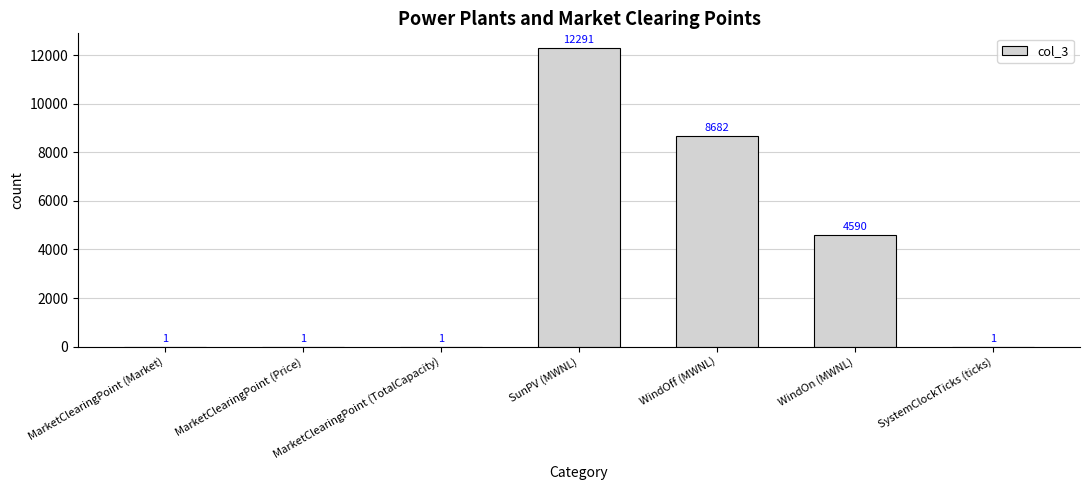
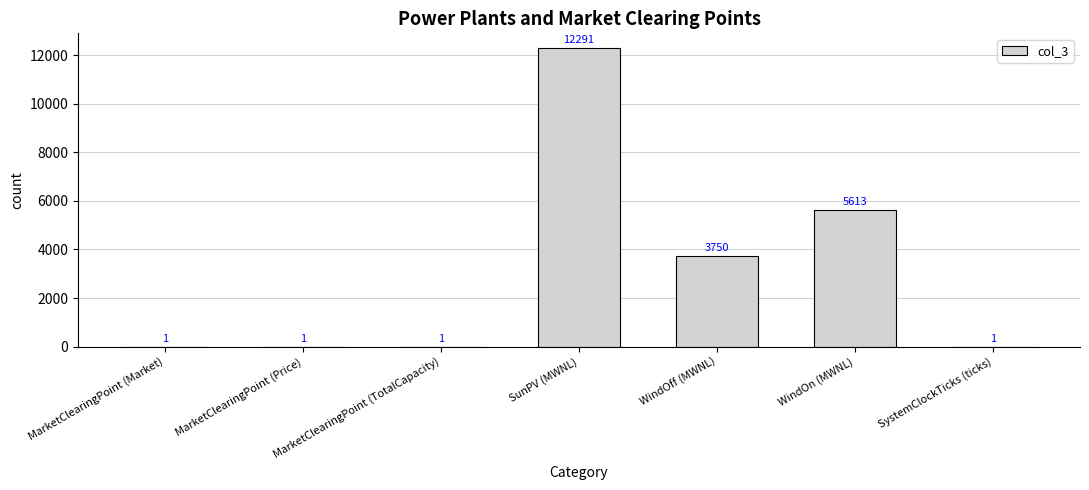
WindOff (MWNL): 8682 -> 3750
WindOn (MWNL): 4590 -> 5613
